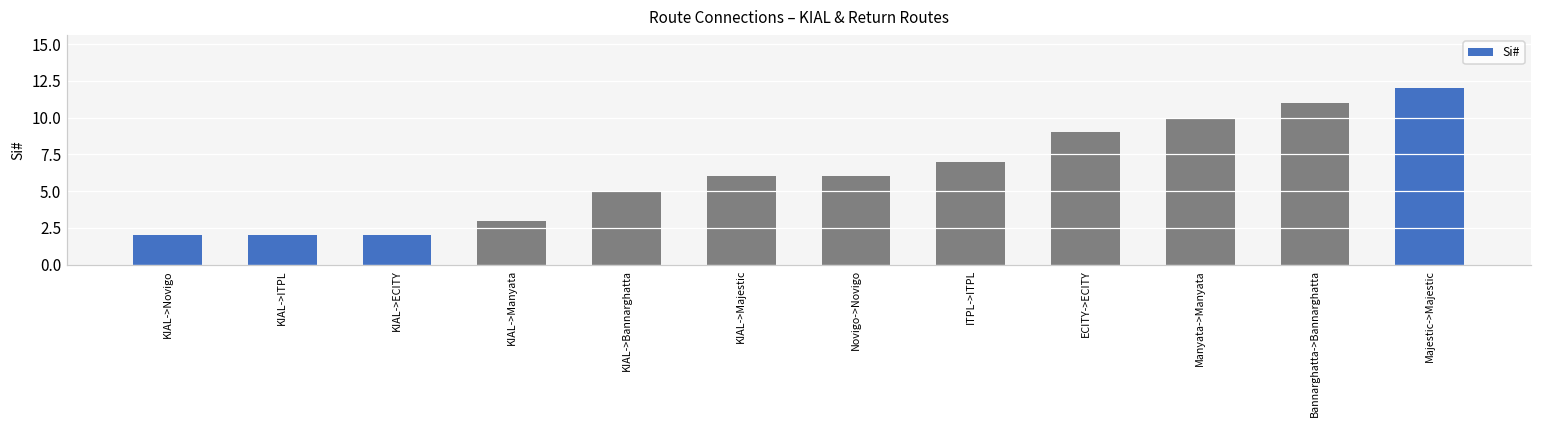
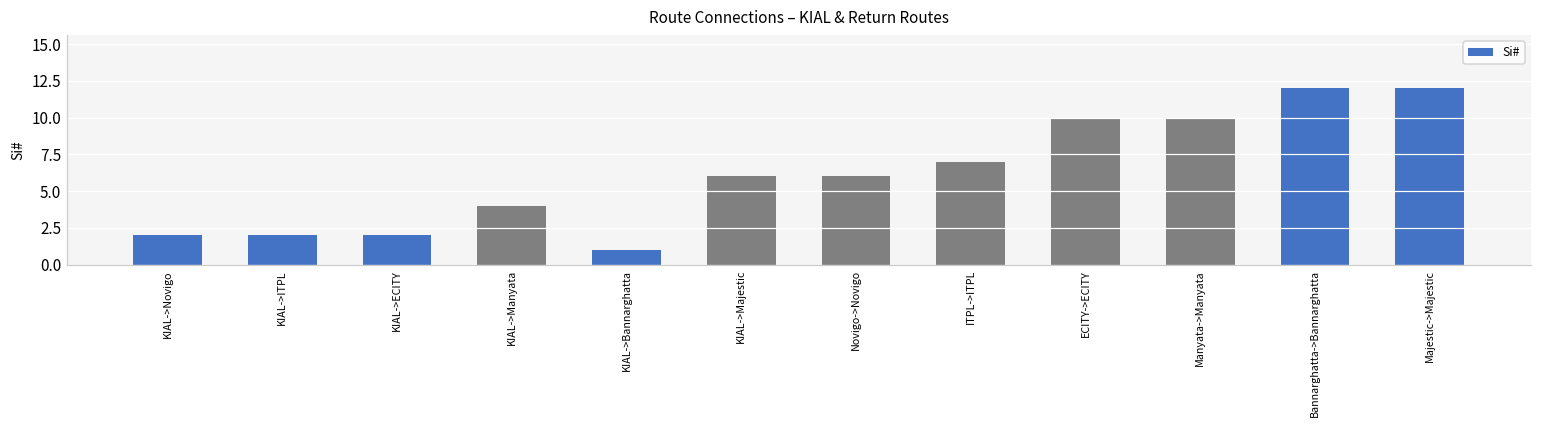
KIAL->Manyata: 3 -> 4
KIAL->Bannarghatta: 5 -> 1
ECITY->ECITY: 9 -> 10
Bannarghatta->Bannarghatta: 11 -> 12
